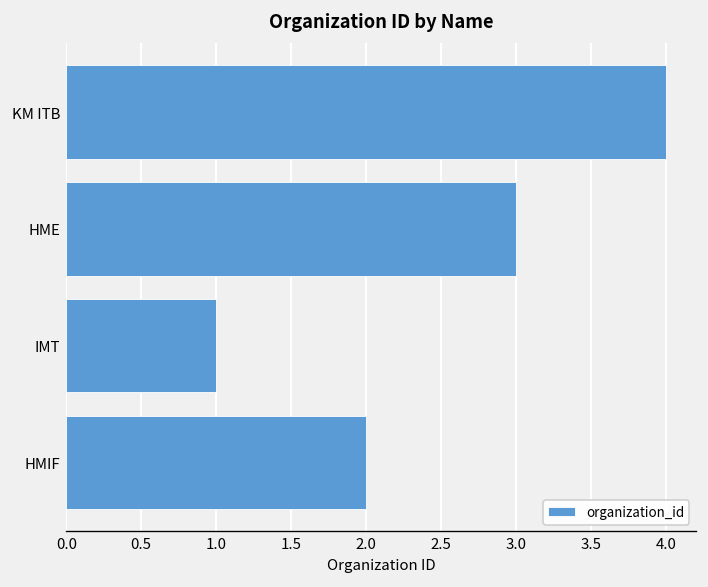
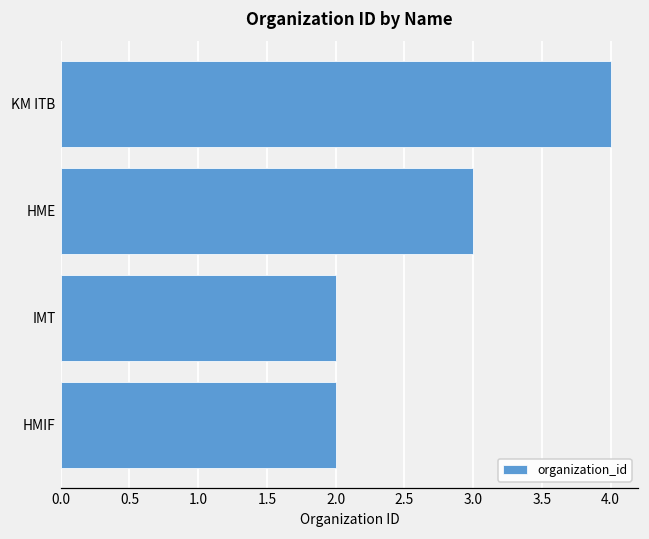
IMT: 1 -> 2
